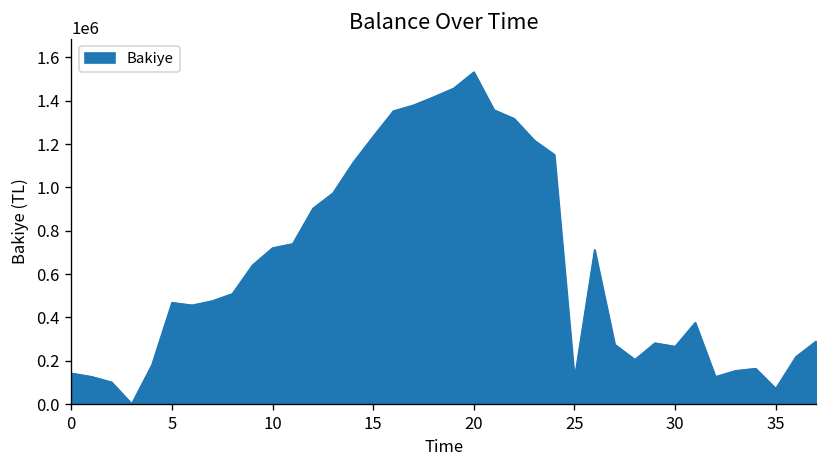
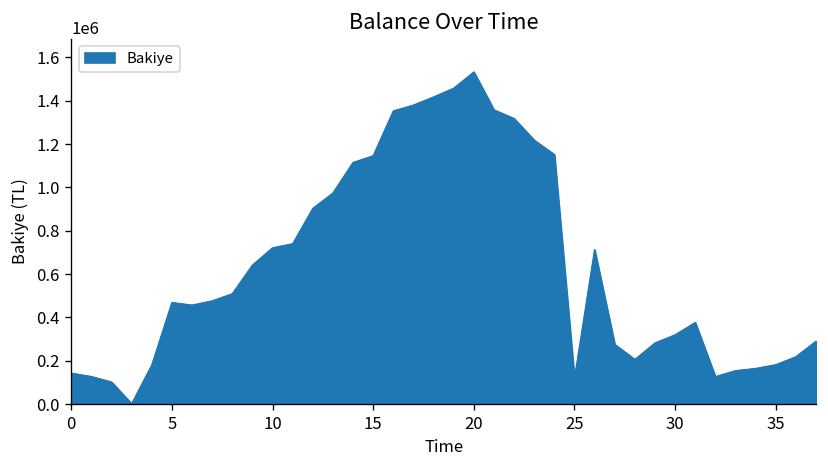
15: 1240000 -> 1150000
30: 270000 -> 320000
35: 70000 -> 180000
